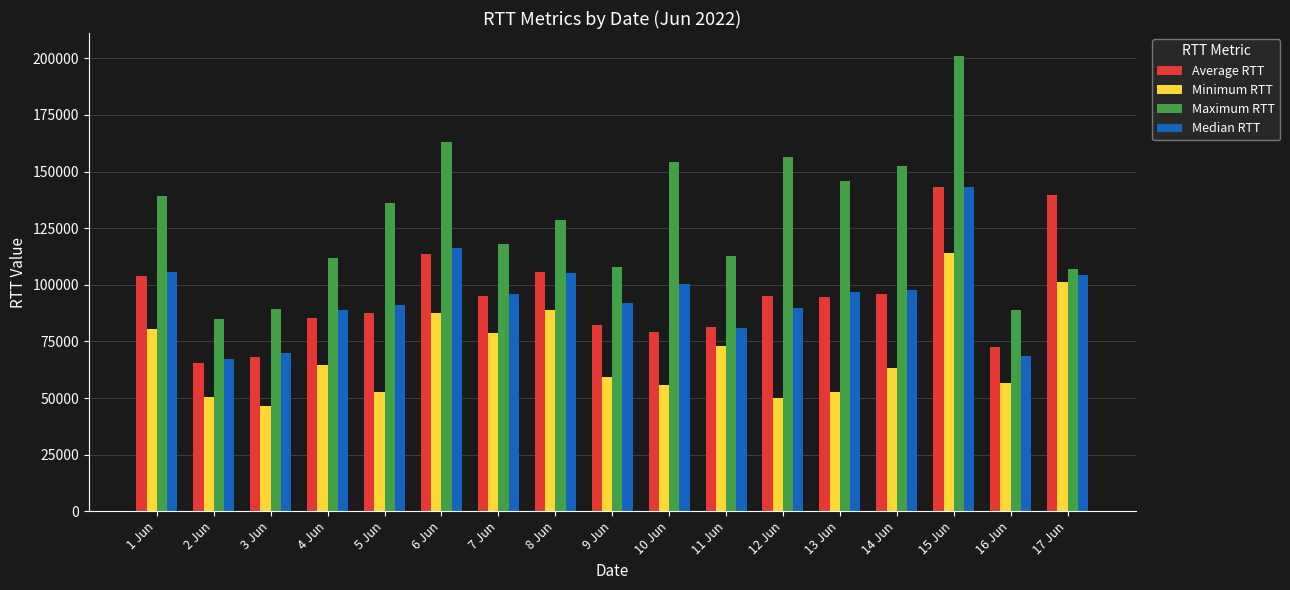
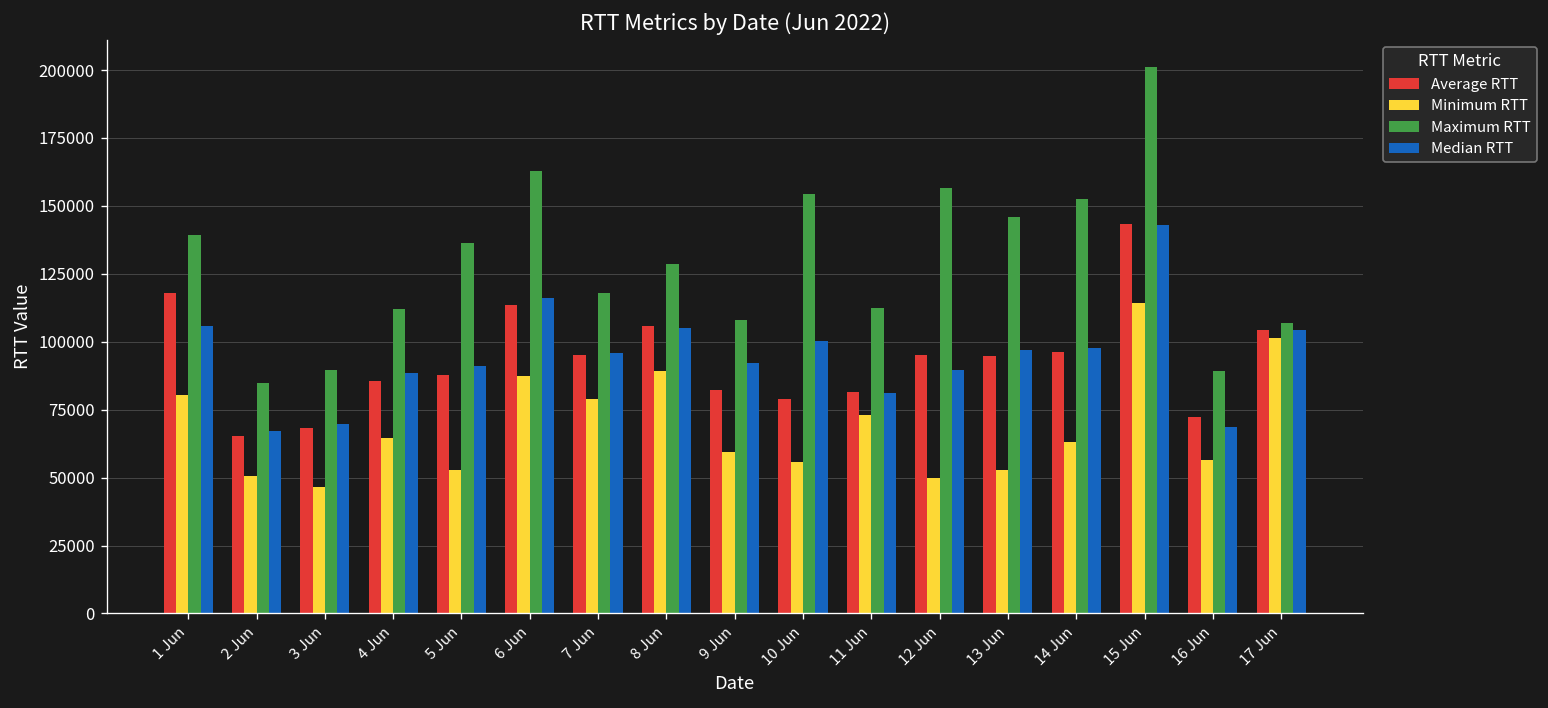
Average RTT, 1 Jun: 104000 -> 118000
Average RTT, 17 Jun: 140000 -> 104000
